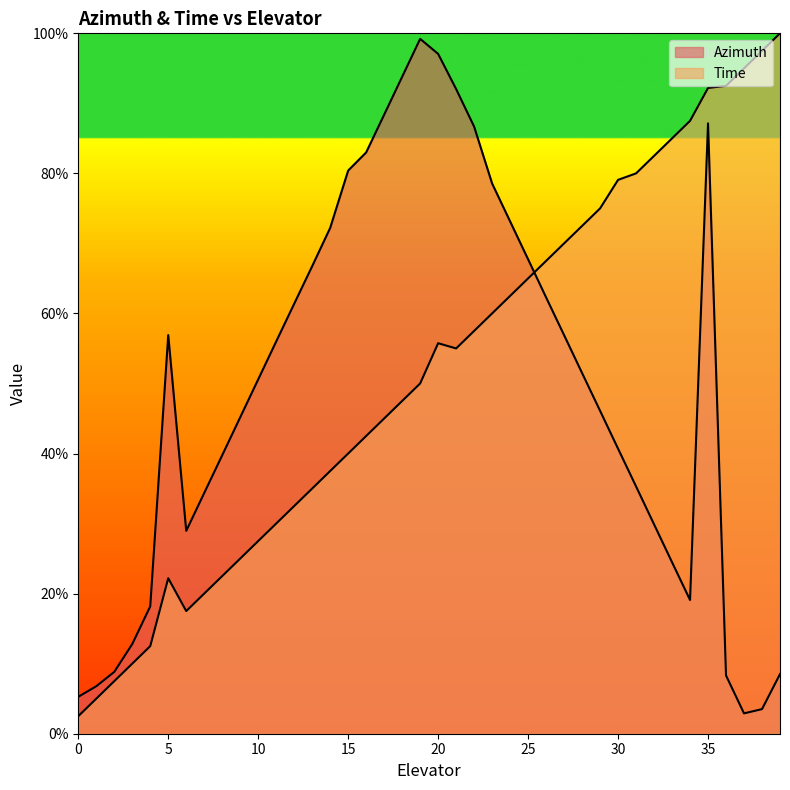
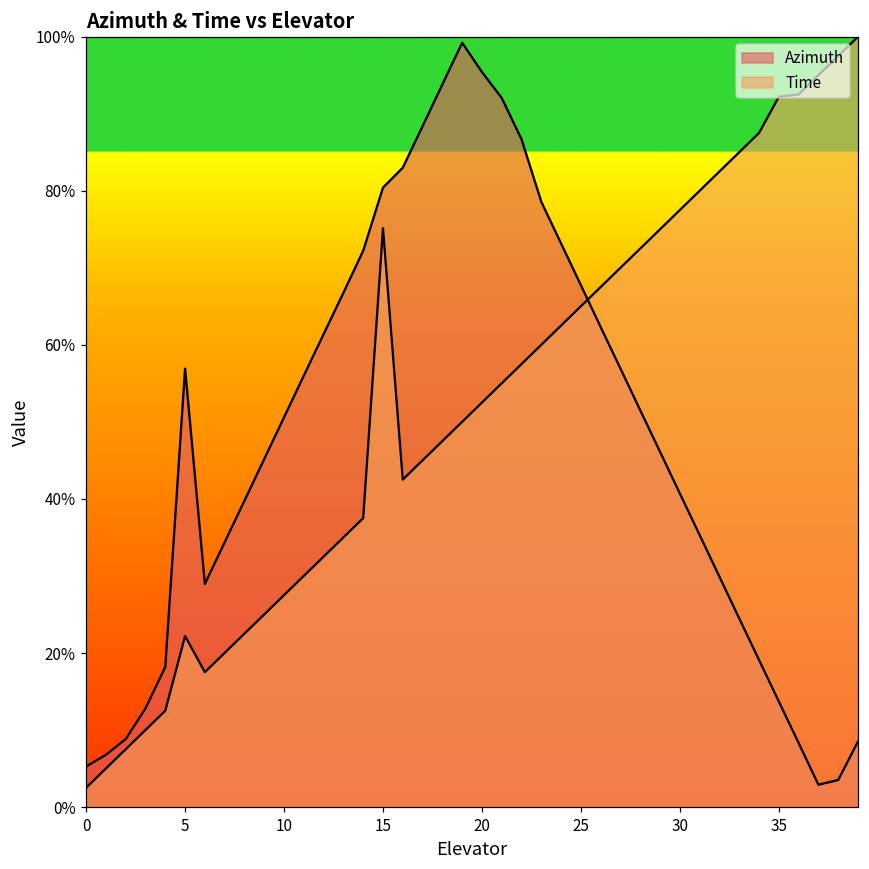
Time, 15: 40% -> 75%
Azimuth, 20: 97% -> 95%
Time, 20: 56% -> 53%
Time, 30: 79% -> 78%
Azimuth, 35: 87% -> 14%
